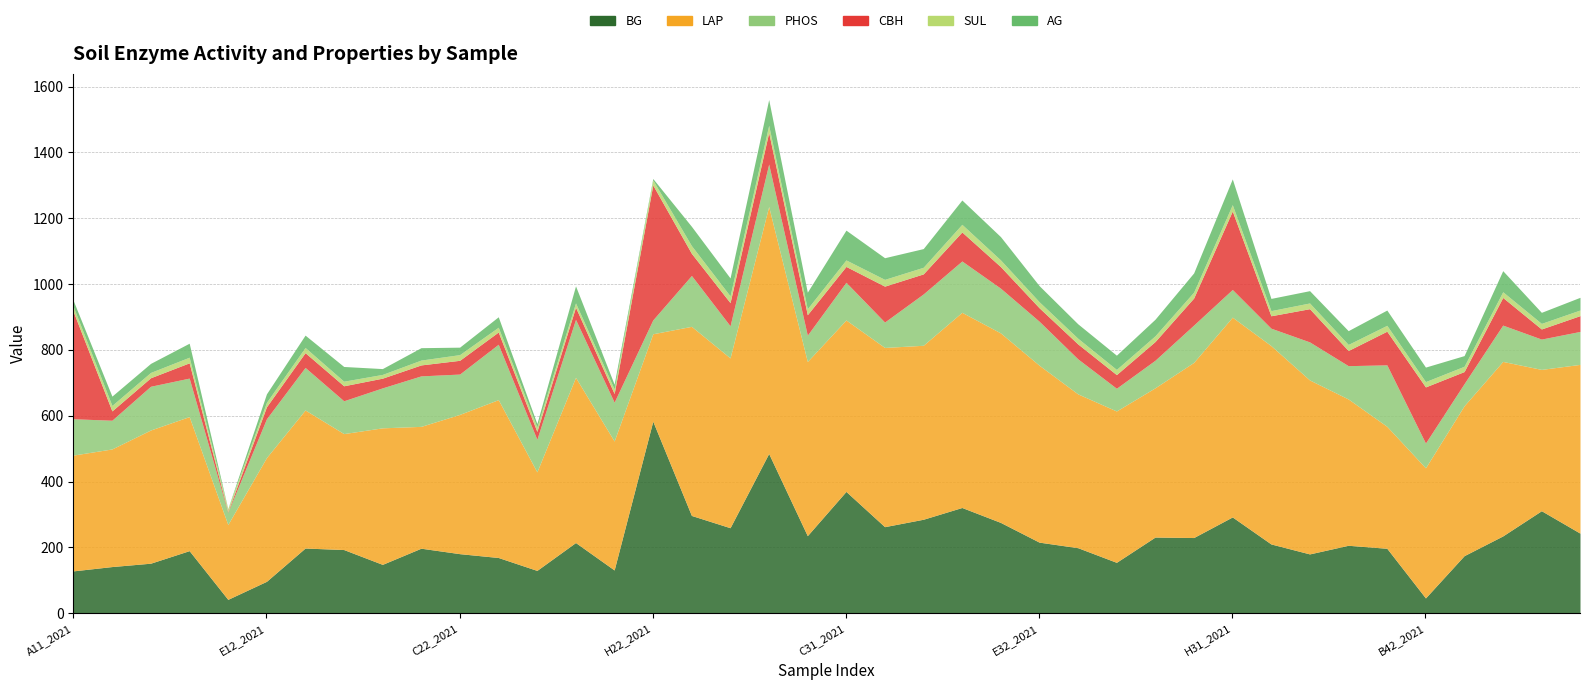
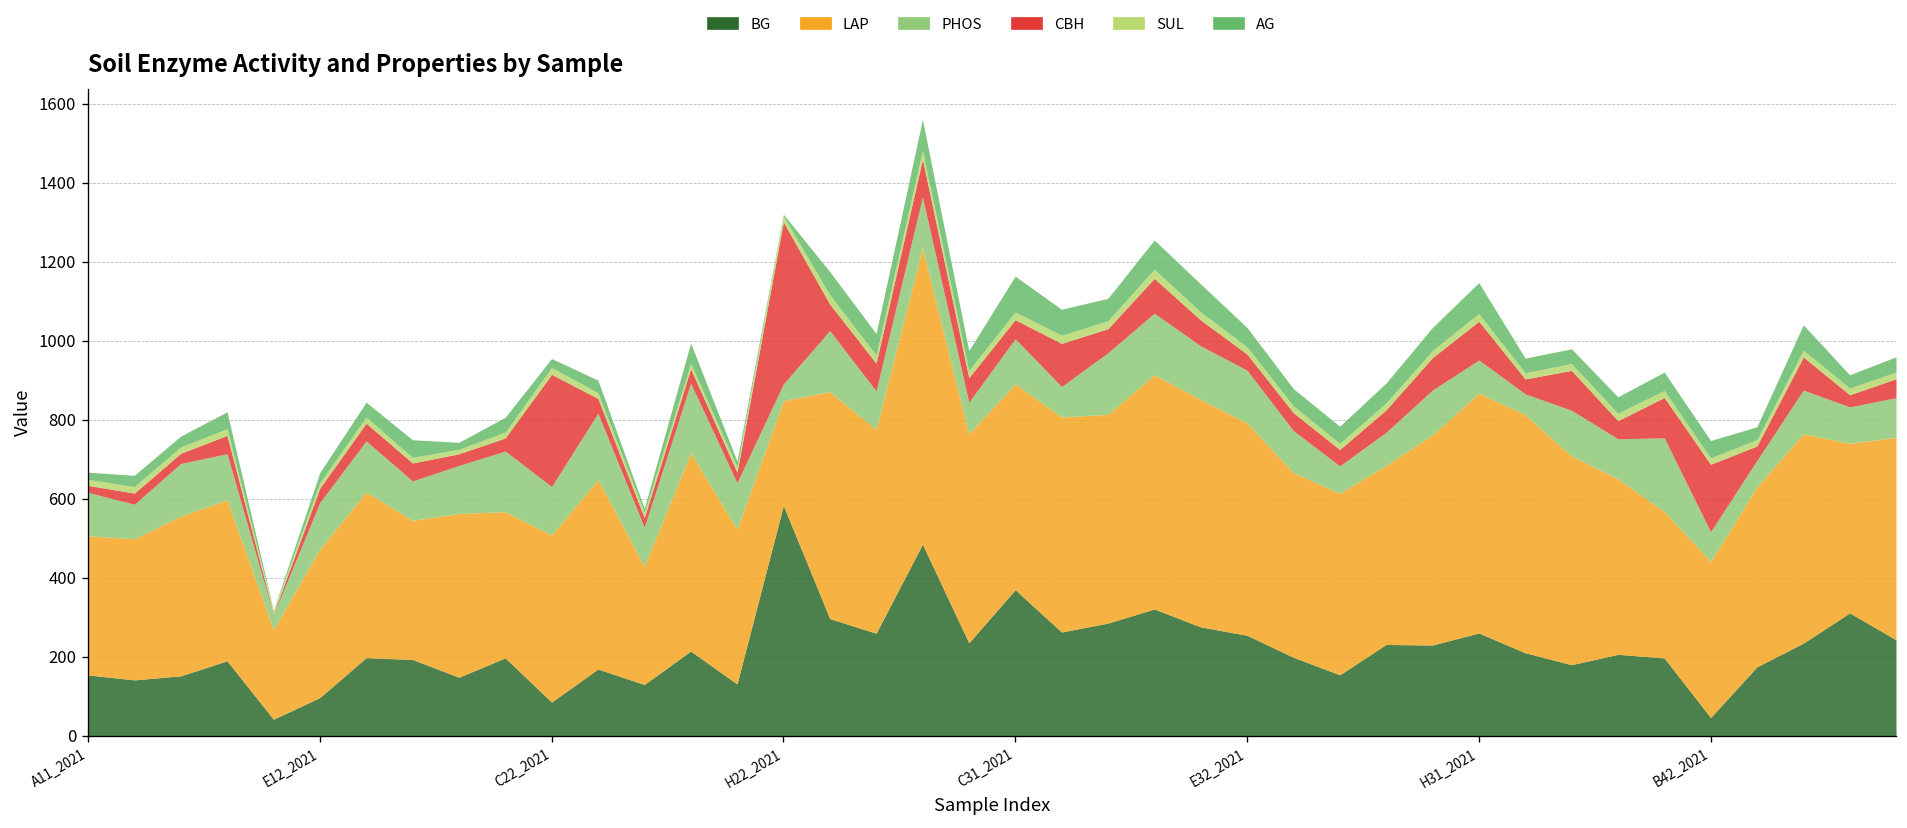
BG, A11_2021: 130 -> 150
CBH, A11_2021: 330 -> 20
BG, C22_2021: 180 -> 90
CBH, C22_2021: 40 -> 280
BG, E32_2021: 220 -> 250
BG, H31_2021: 290 -> 260
CBH, H31_2021: 240 -> 100
